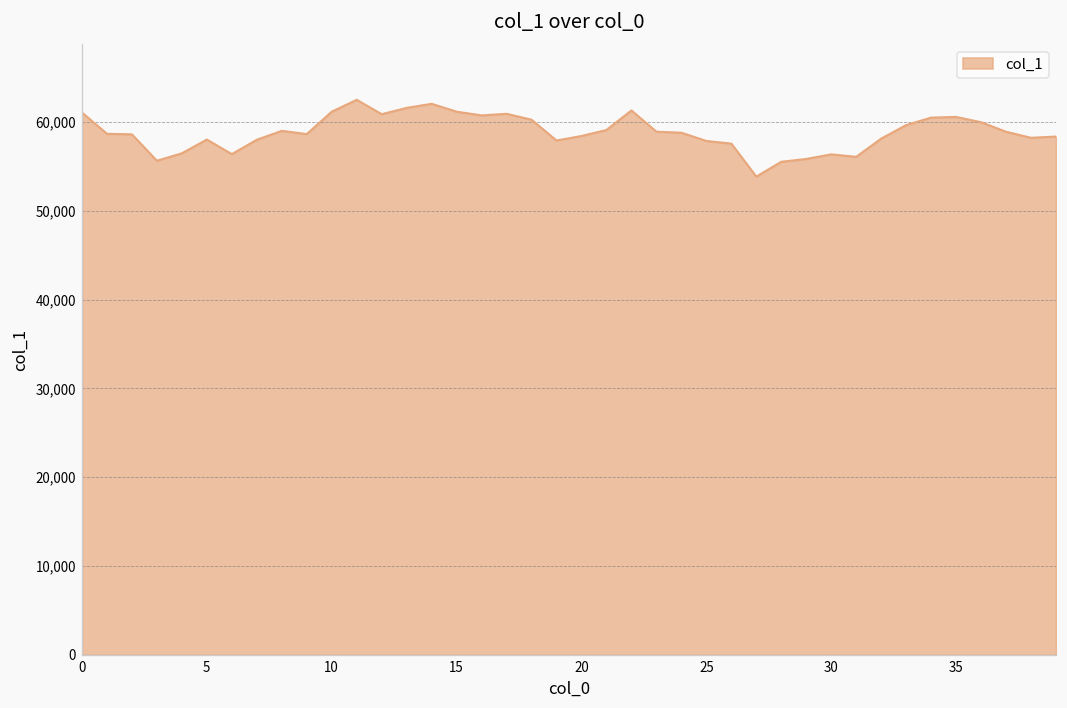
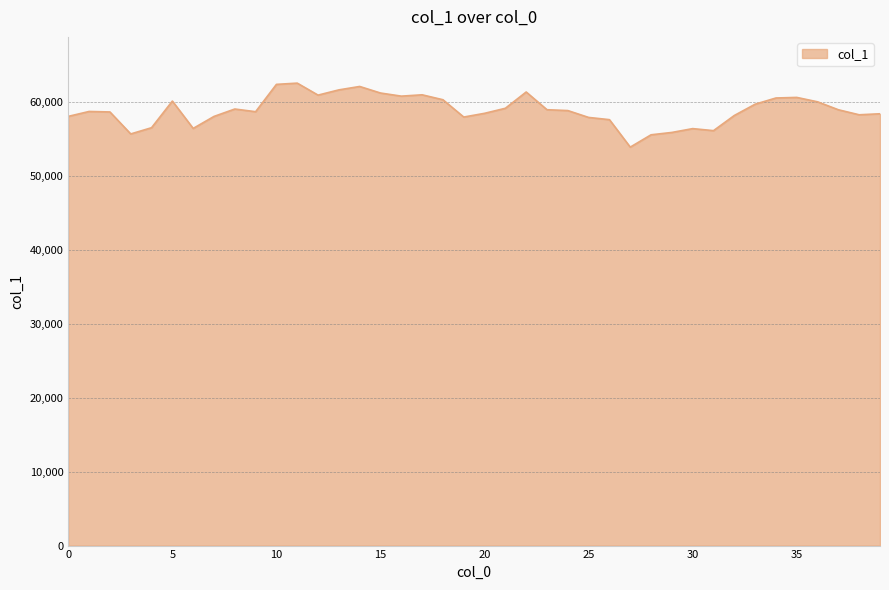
0: 61,000 -> 58,000
5: 58,000 -> 60,000
10: 61,000 -> 62,000
